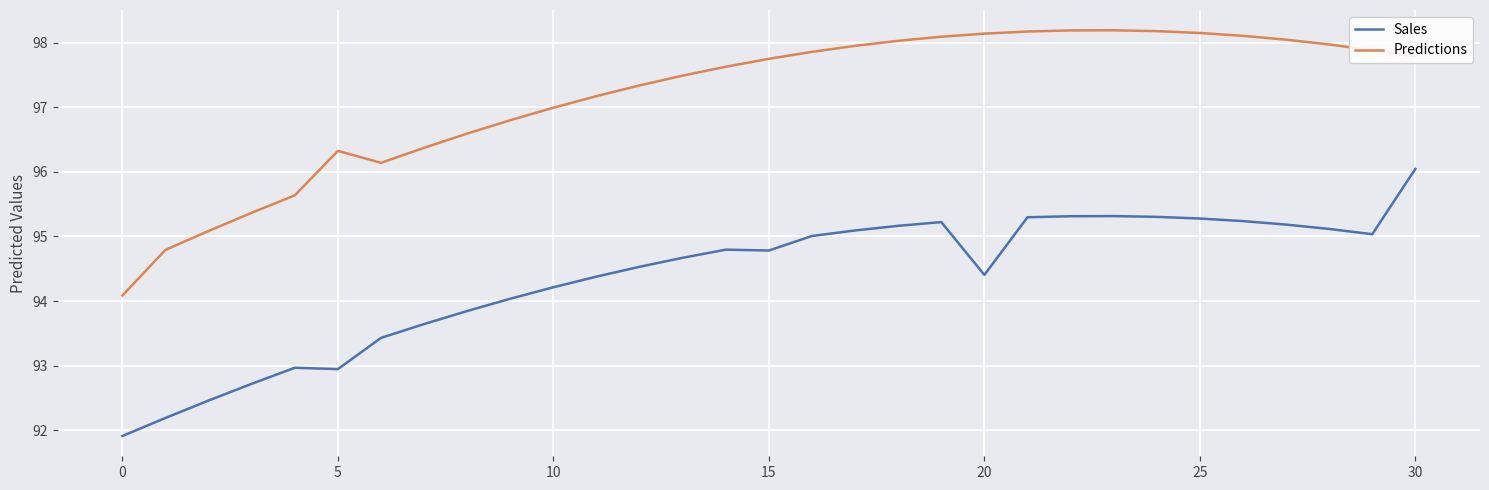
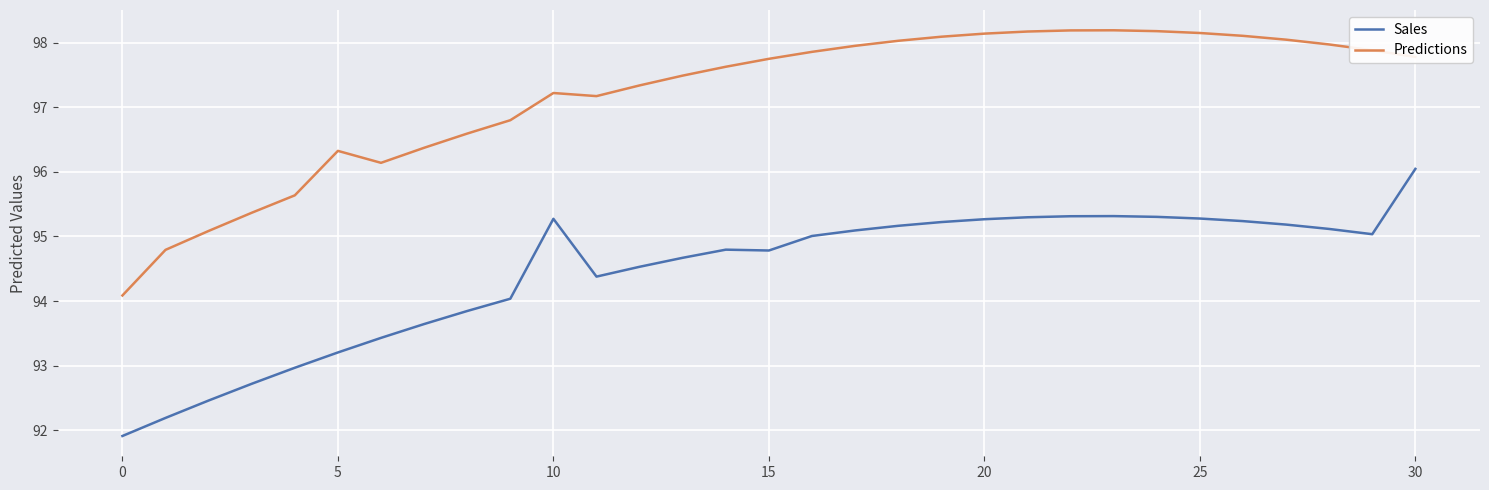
Sales, 5: 92.9 -> 93.2
Sales, 10: 94.2 -> 95.3
Predictions, 10: 97.0 -> 97.2
Sales, 20: 94.4 -> 95.3
